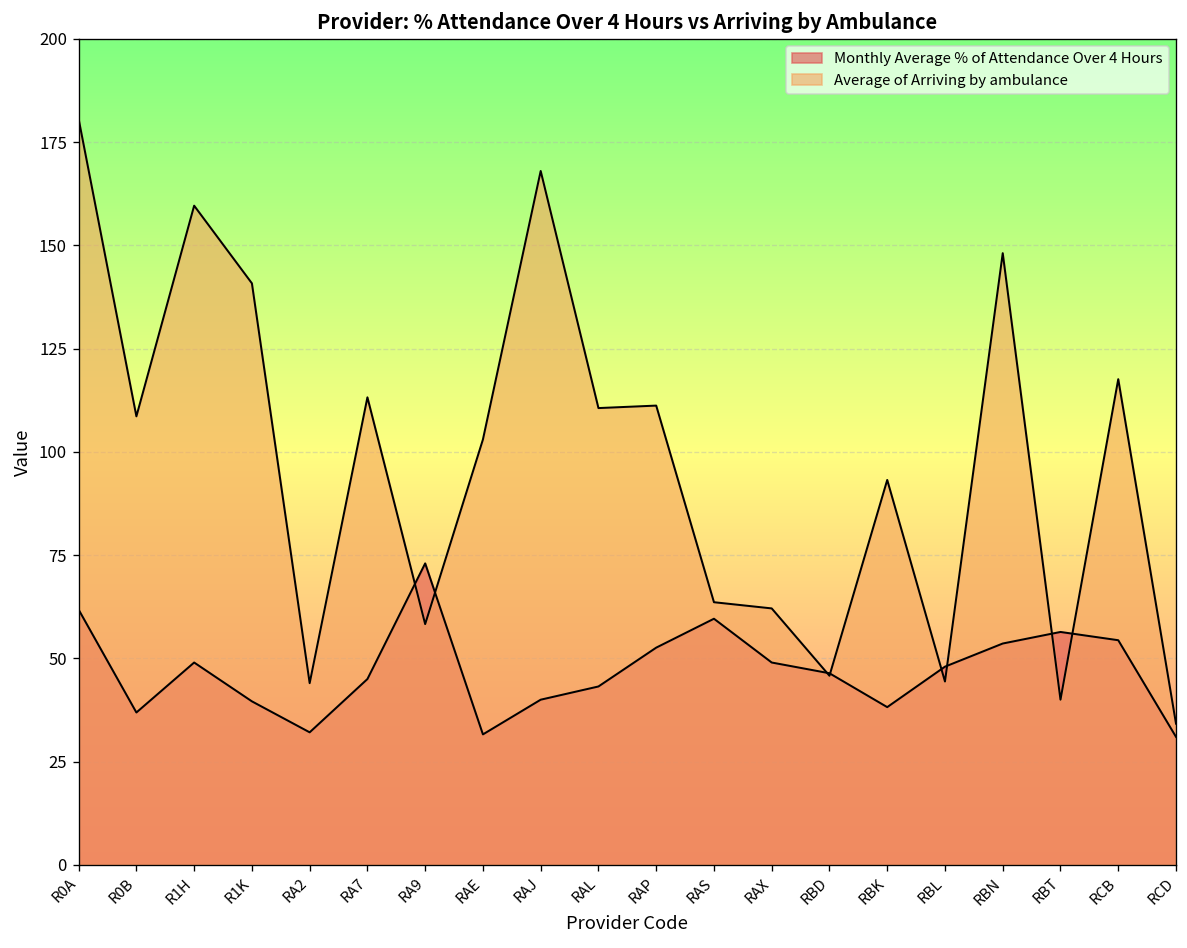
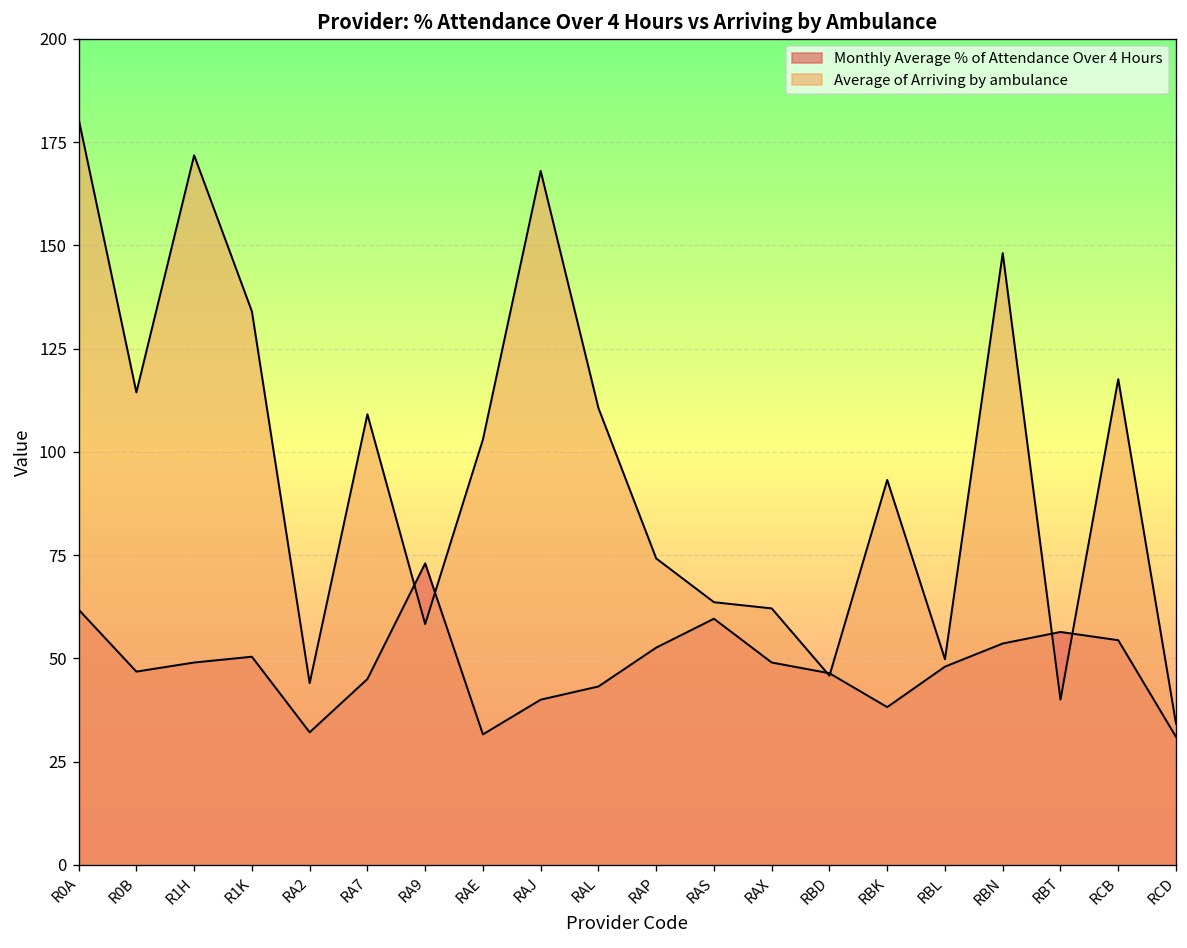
Monthly Average % of Attendance Over 4 Hours, R0B: 37 -> 47
Average of Arriving by ambulance, R0B: 109 -> 114
Average of Arriving by ambulance, R1H: 160 -> 172
Monthly Average % of Attendance Over 4 Hours, R1K: 40 -> 50
Average of Arriving by ambulance, R1K: 141 -> 134
Average of Arriving by ambulance, RA7: 113 -> 109
Average of Arriving by ambulance, RAP: 111 -> 74
Average of Arriving by ambulance, RBL: 44 -> 50
